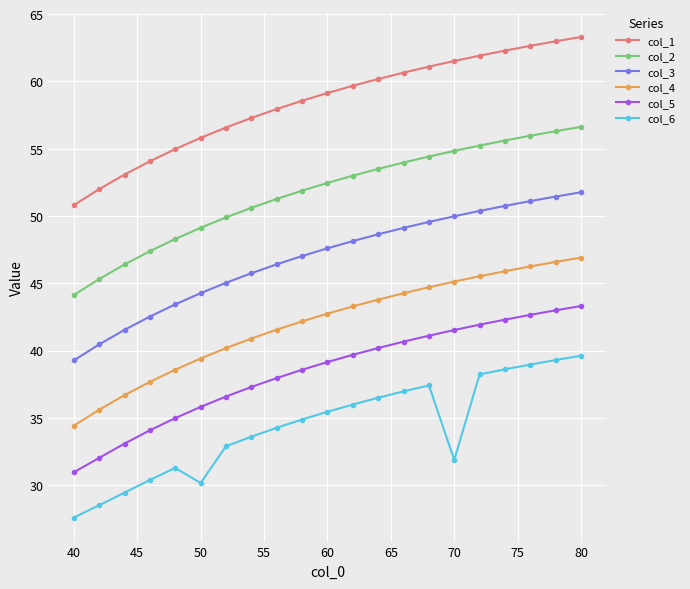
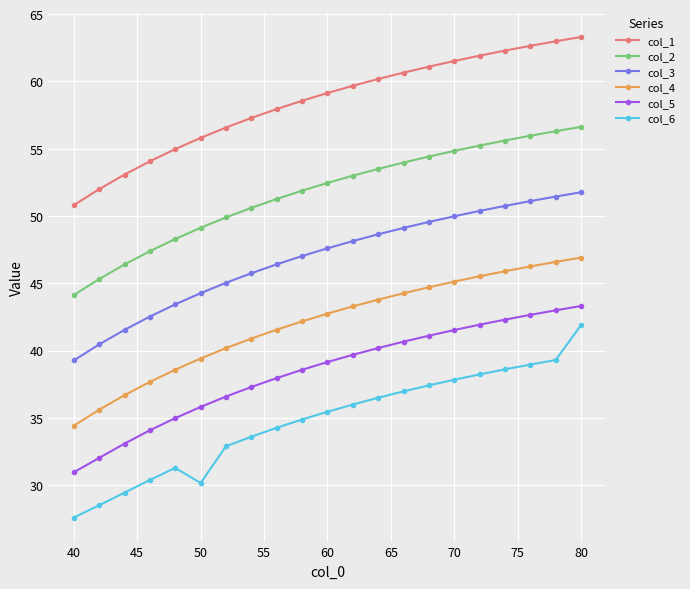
col_6, 70: 31.9 -> 37.8
col_6, 80: 39.6 -> 41.9
